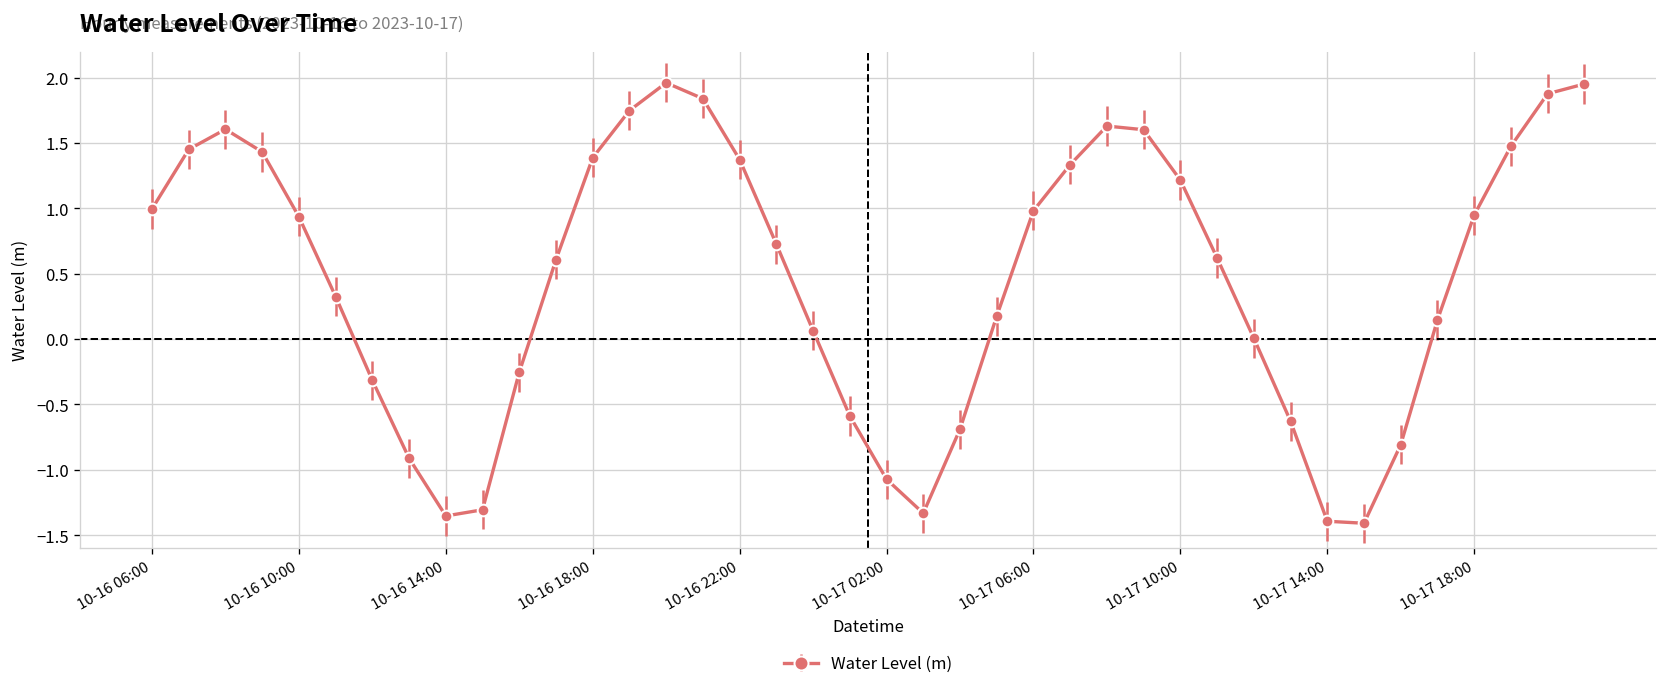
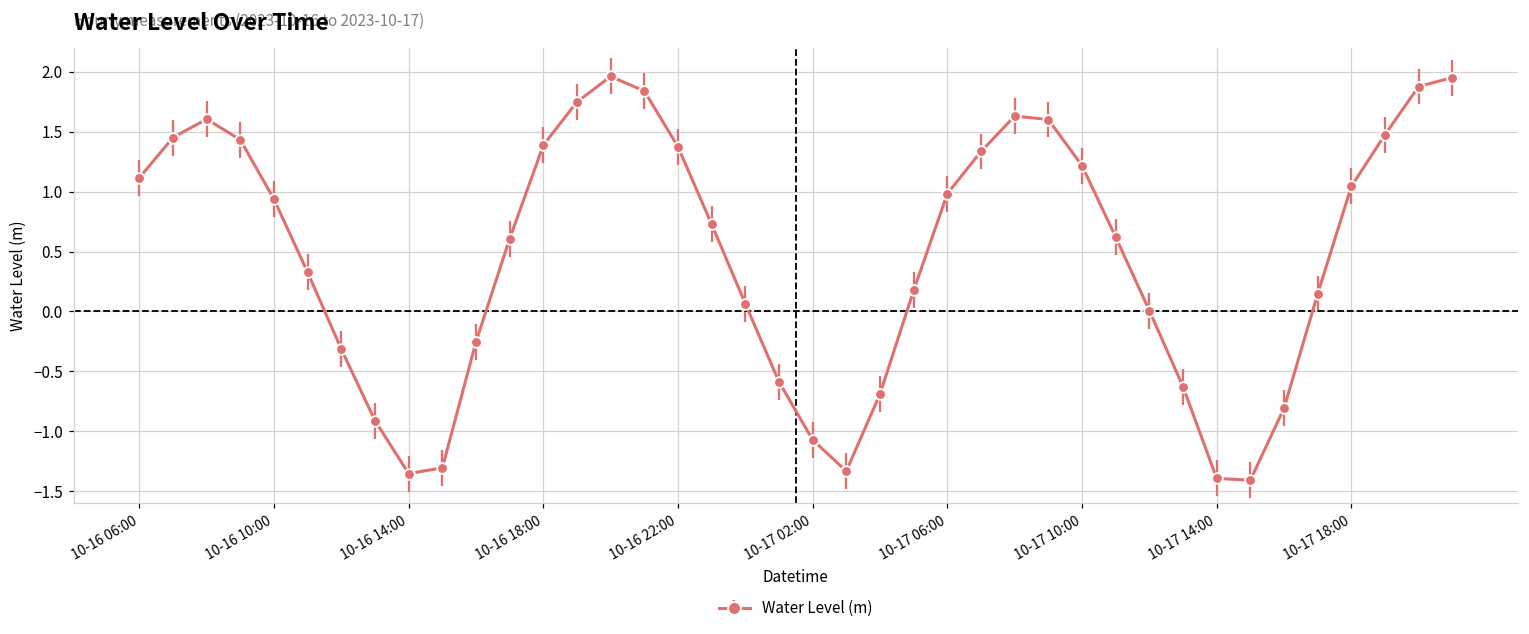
10-16 06:00: 1.00 -> 1.12
10-17 18:00: 0.95 -> 1.04
